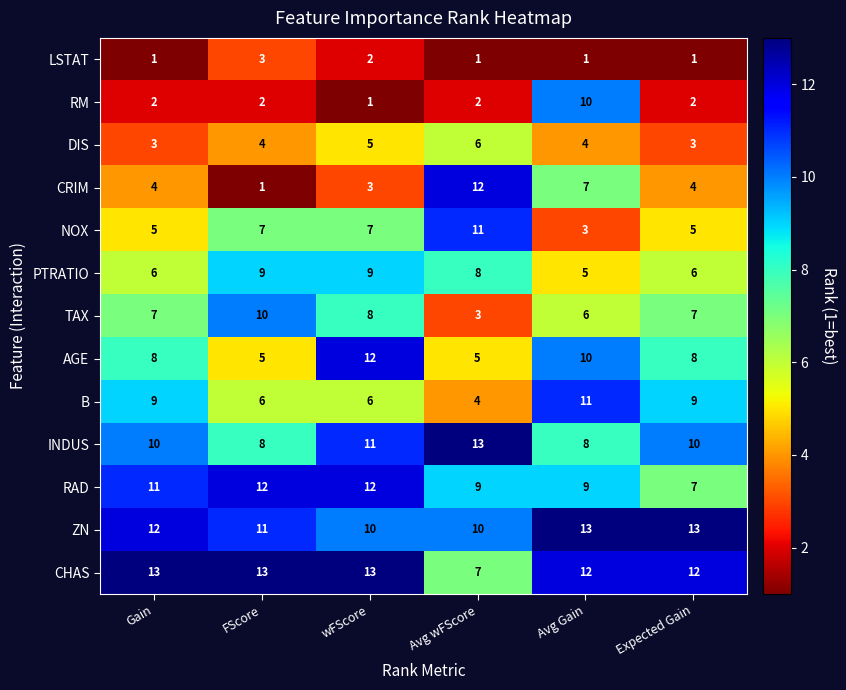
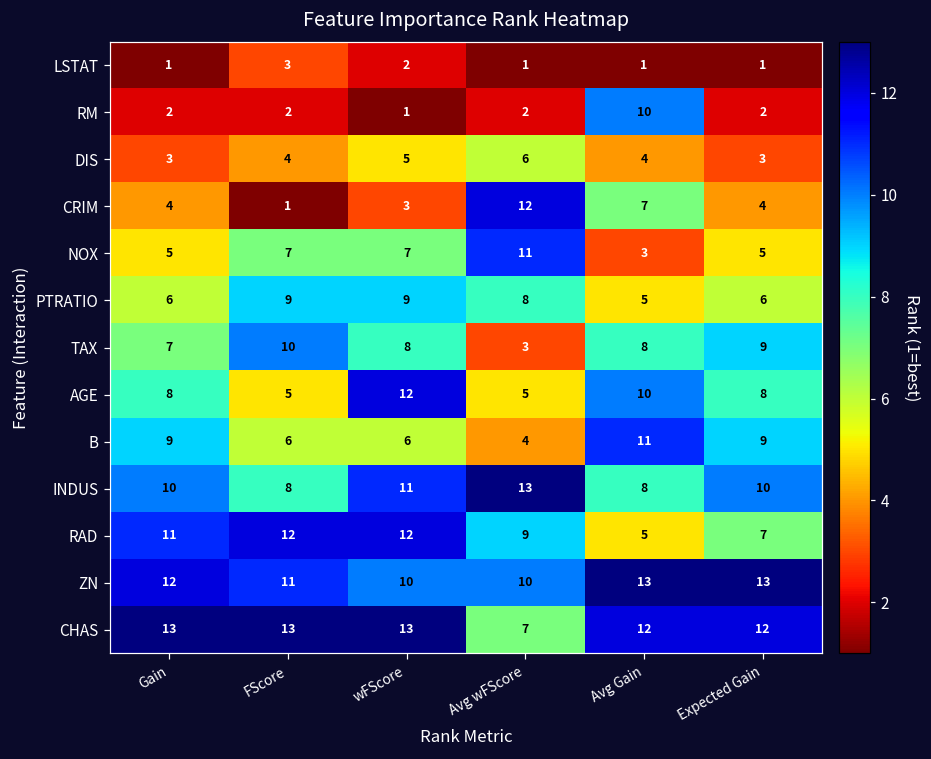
TAX, Avg Gain: 6 -> 8
TAX, Expected Gain: 7 -> 9
RAD, Avg Gain: 9 -> 5
